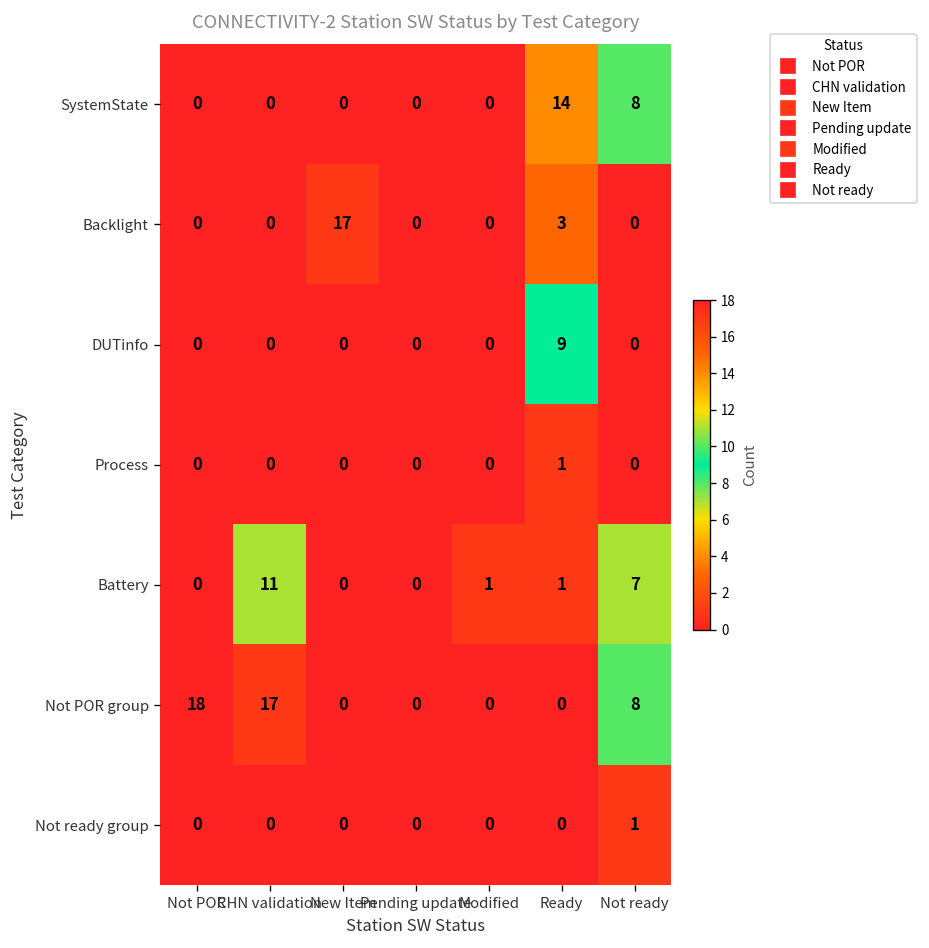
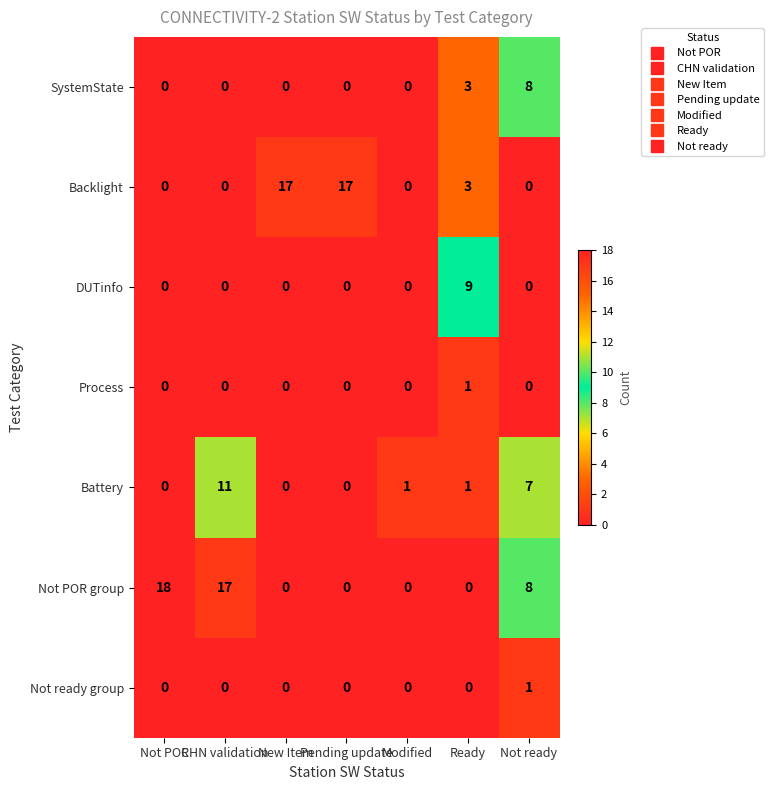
SystemState, Ready: 14 -> 3
Backlight, Pending update: 0 -> 17
